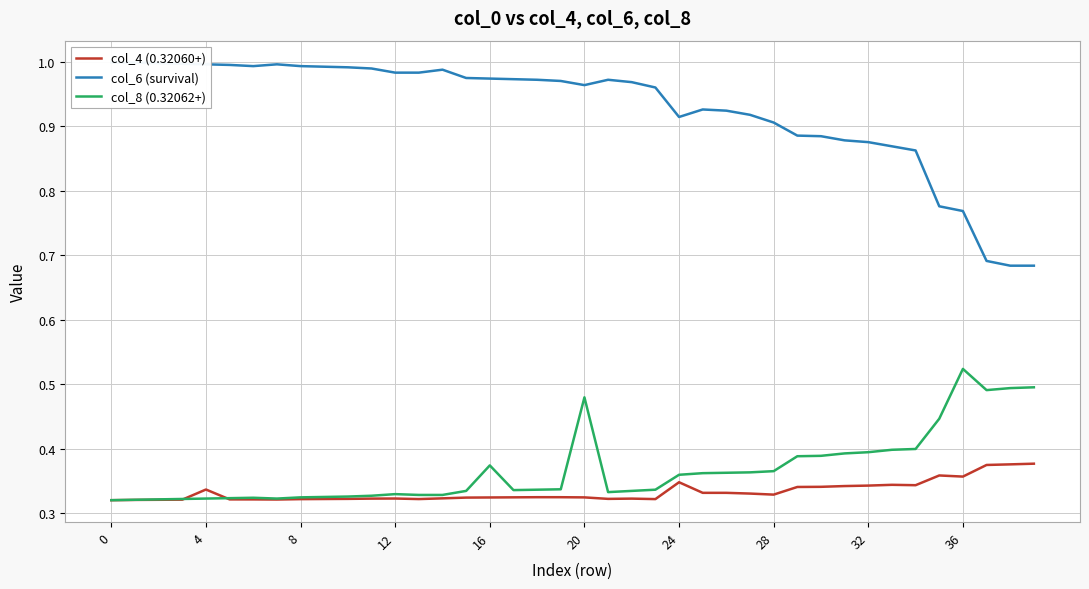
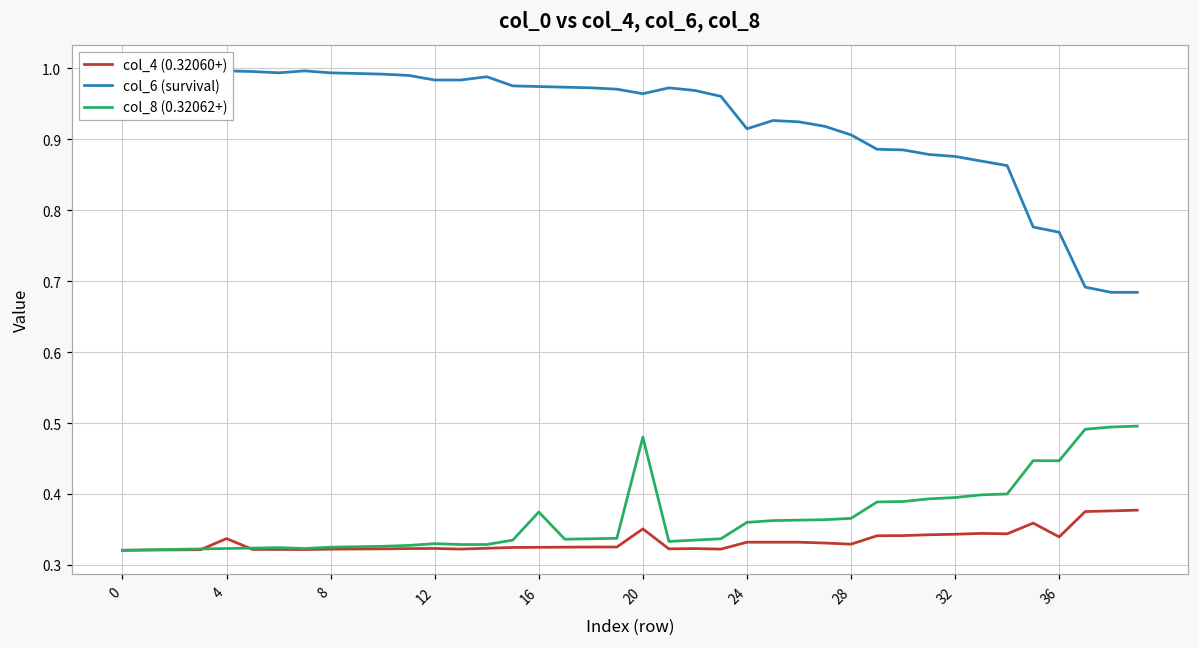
col_4 (0.32060+), 20: 0.32 -> 0.35
col_4 (0.32060+), 24: 0.35 -> 0.33
col_4 (0.32060+), 36: 0.36 -> 0.34
col_8 (0.32062+), 36: 0.52 -> 0.45
